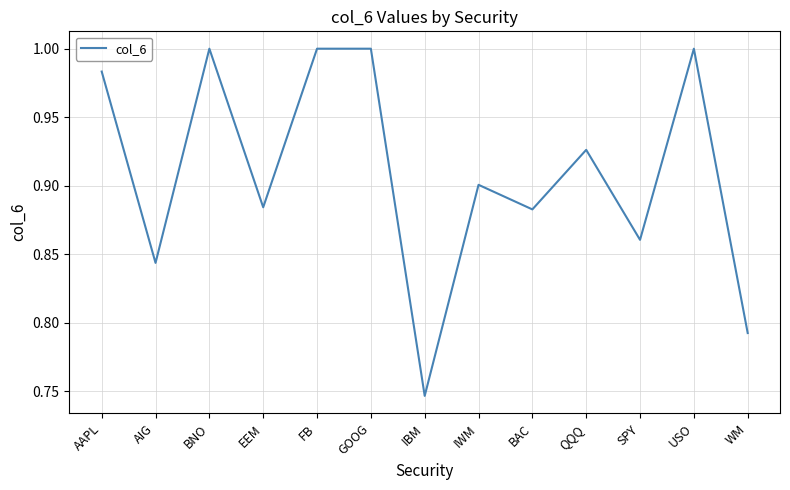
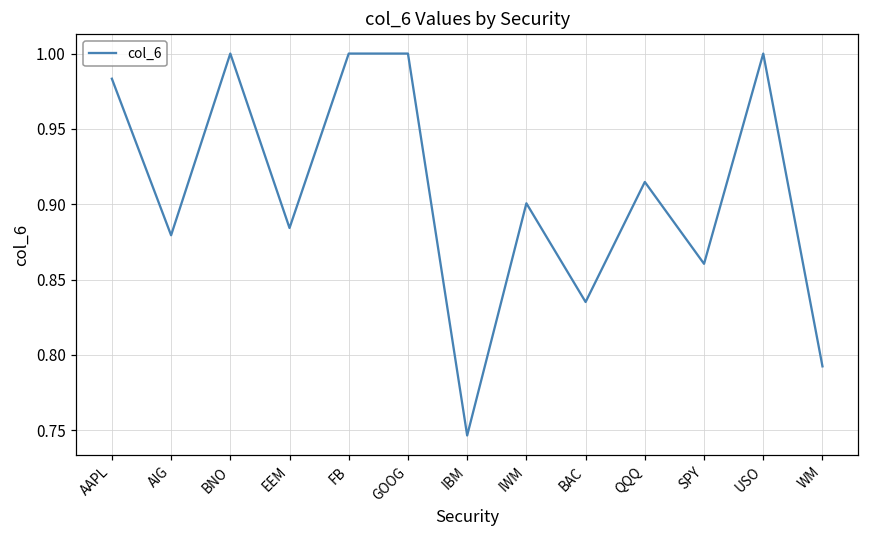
AIG: 0.844 -> 0.879
BAC: 0.883 -> 0.835
QQQ: 0.926 -> 0.915
